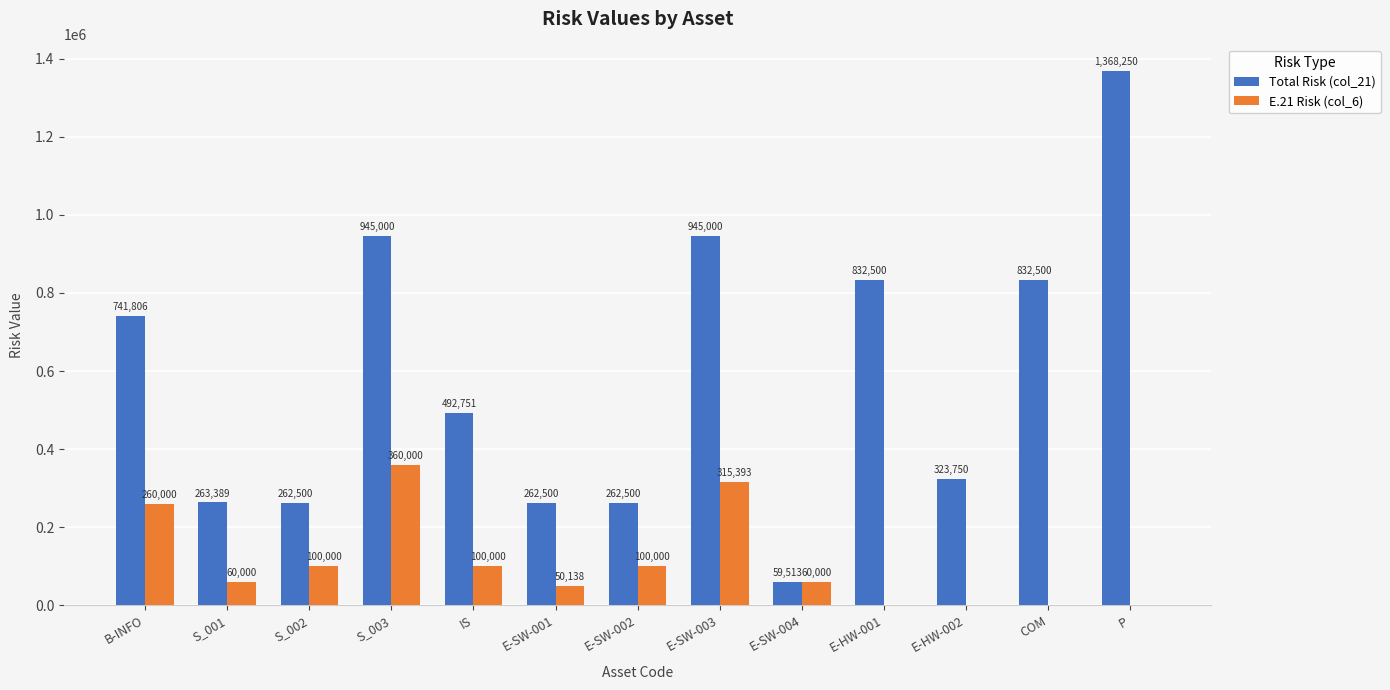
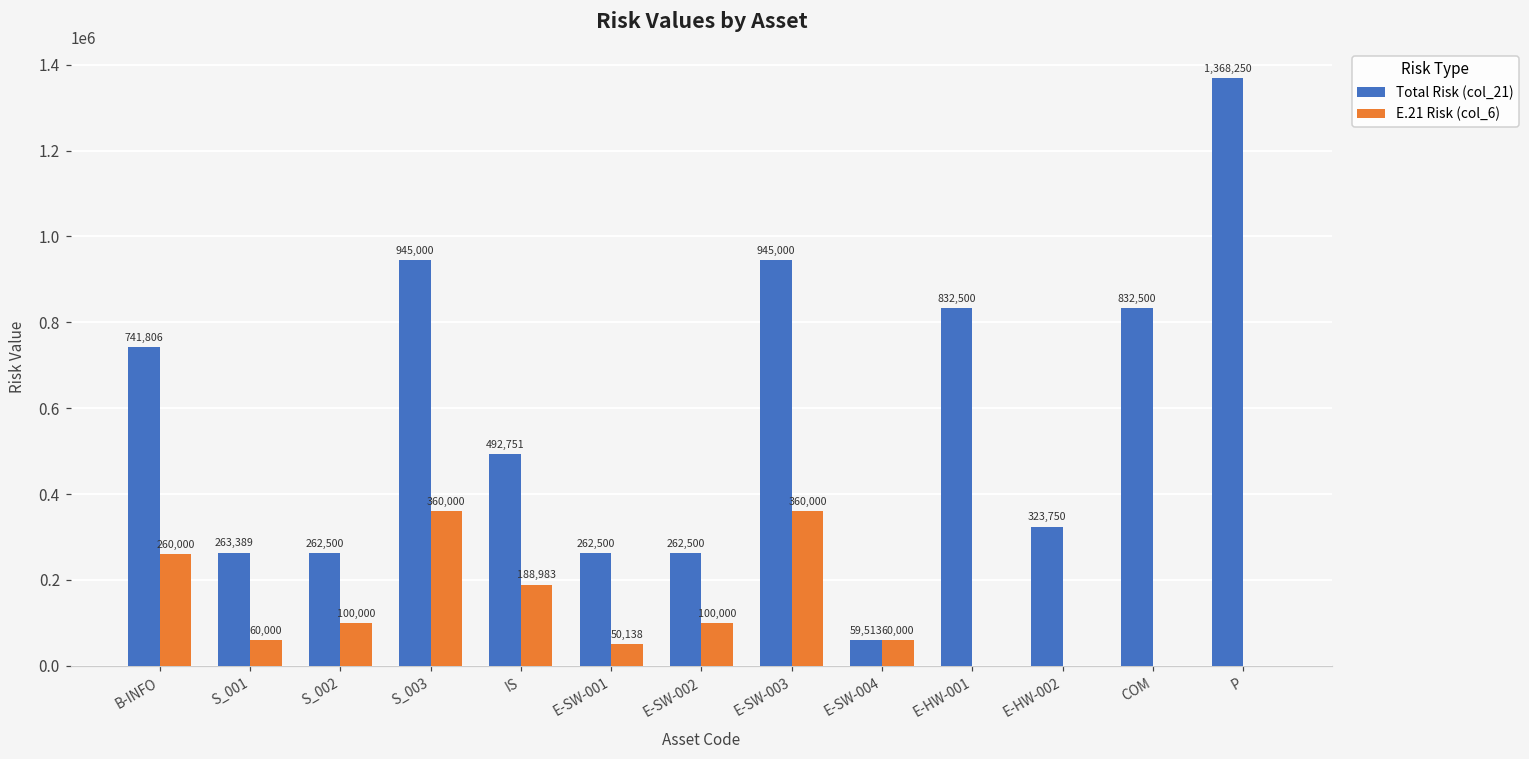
E.21 Risk (col_6), IS: 100,000 -> 188,983
E.21 Risk (col_6), E-SW-003: 315,393 -> 360,000
